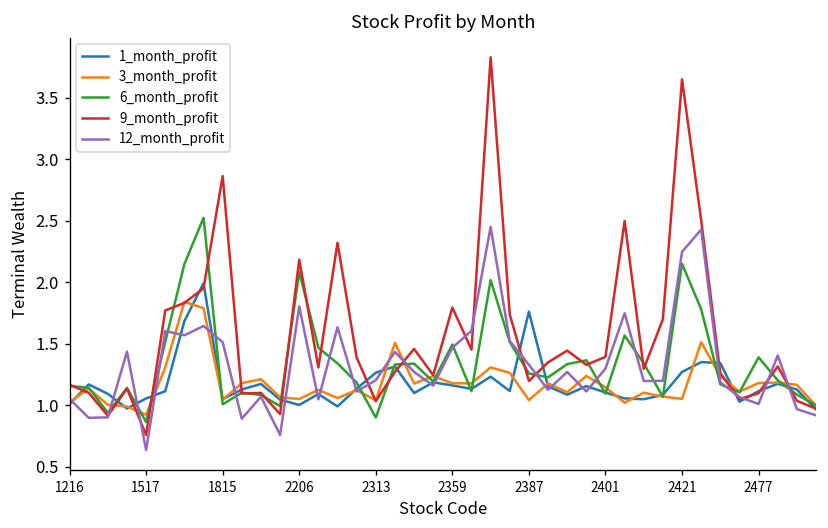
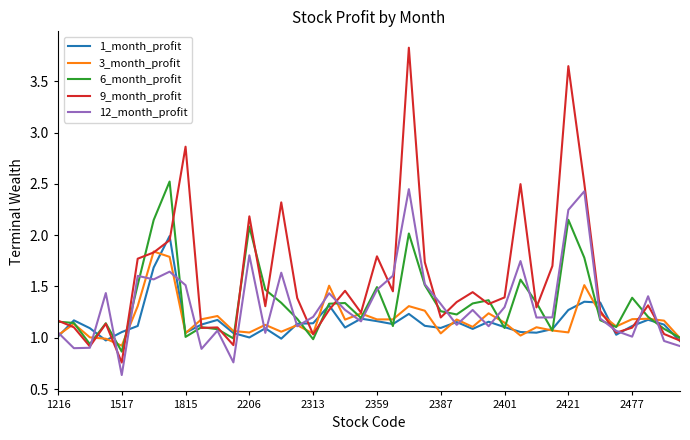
1_month_profit, 2313: 1.26 -> 1.14
6_month_profit, 2313: 0.90 -> 0.99
1_month_profit, 2387: 1.76 -> 1.10
